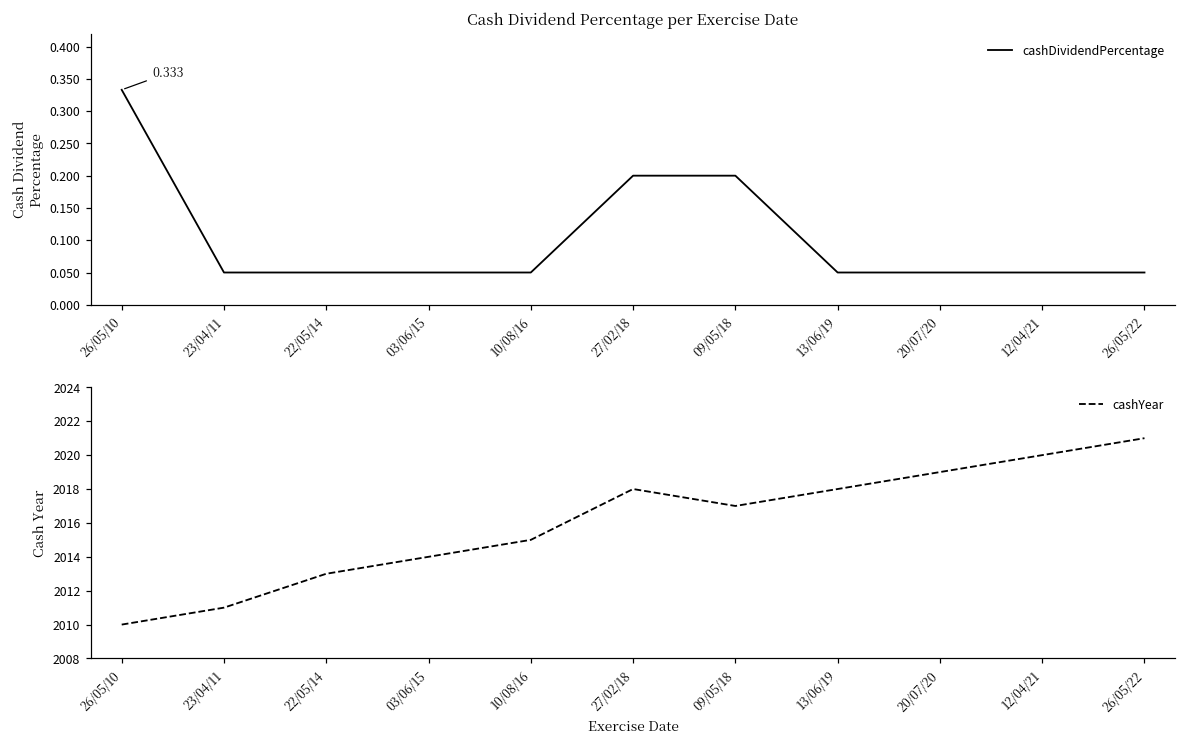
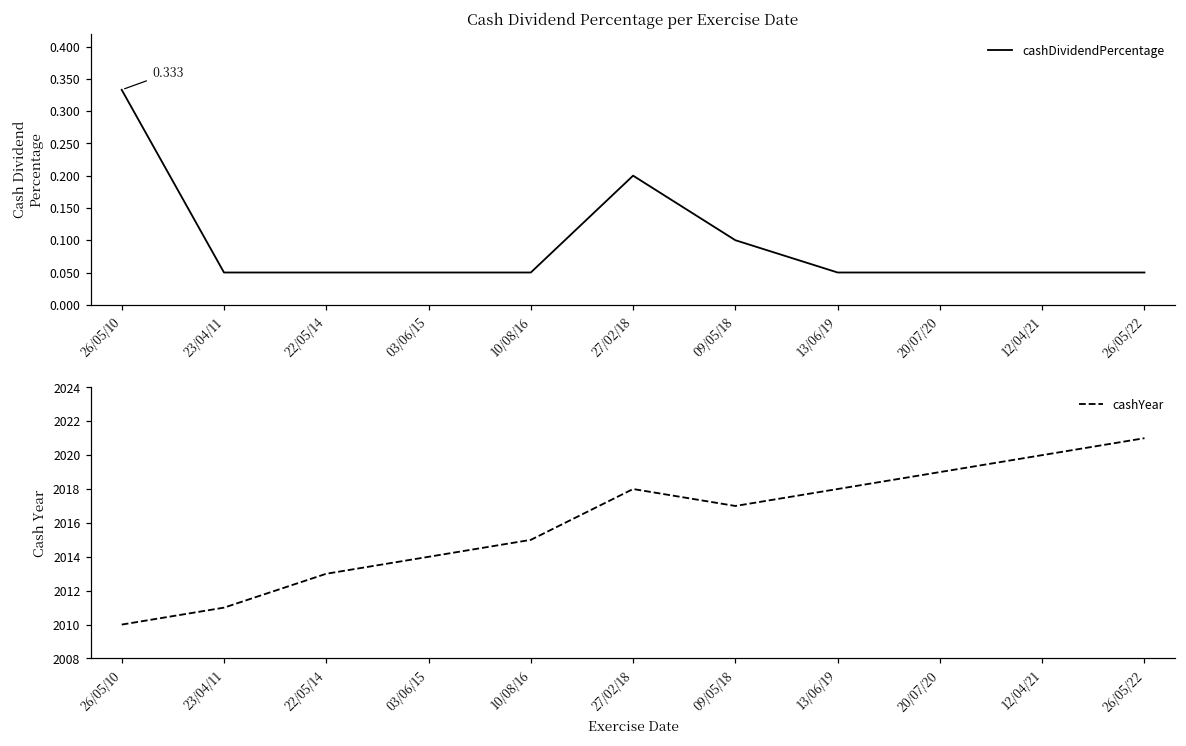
Cash Dividend Percentage per Exercise Date, 09/05/18: 0.2 -> 0.1
